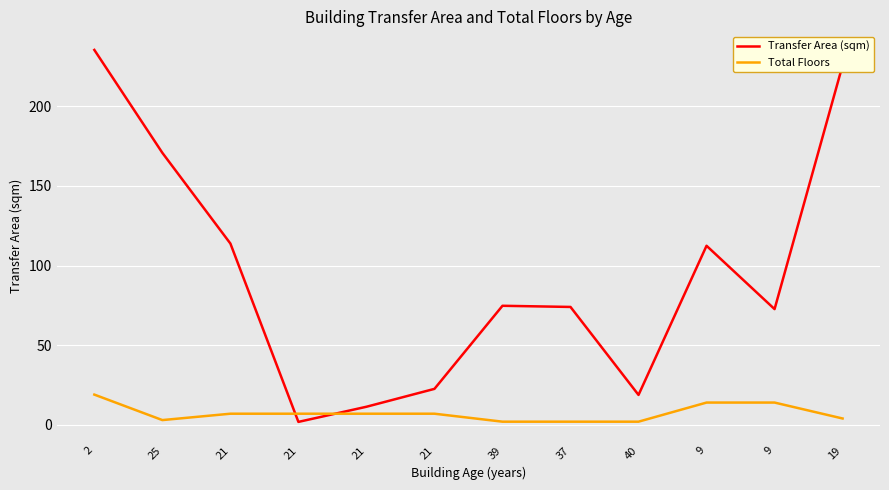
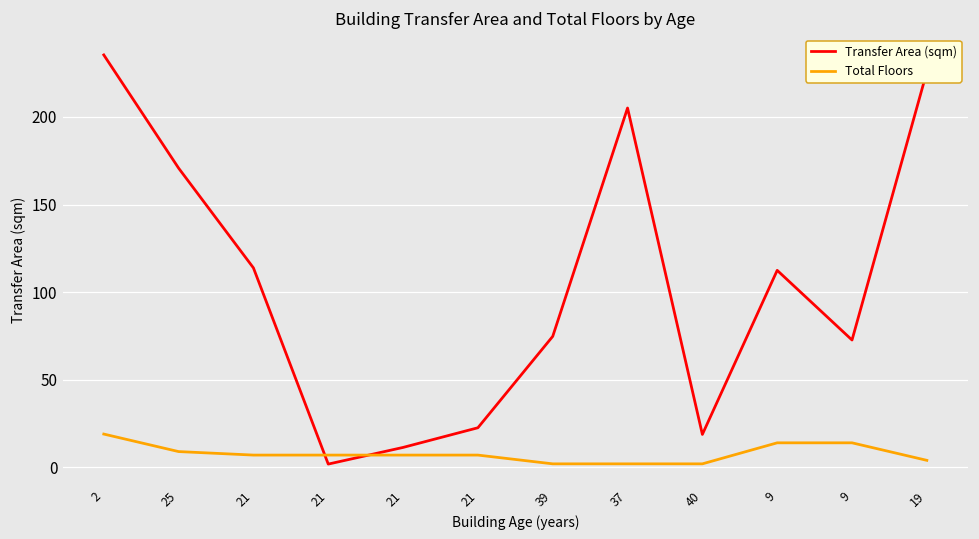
Total Floors, 25: 3 -> 9
Transfer Area (sqm), 37: 74 -> 205
